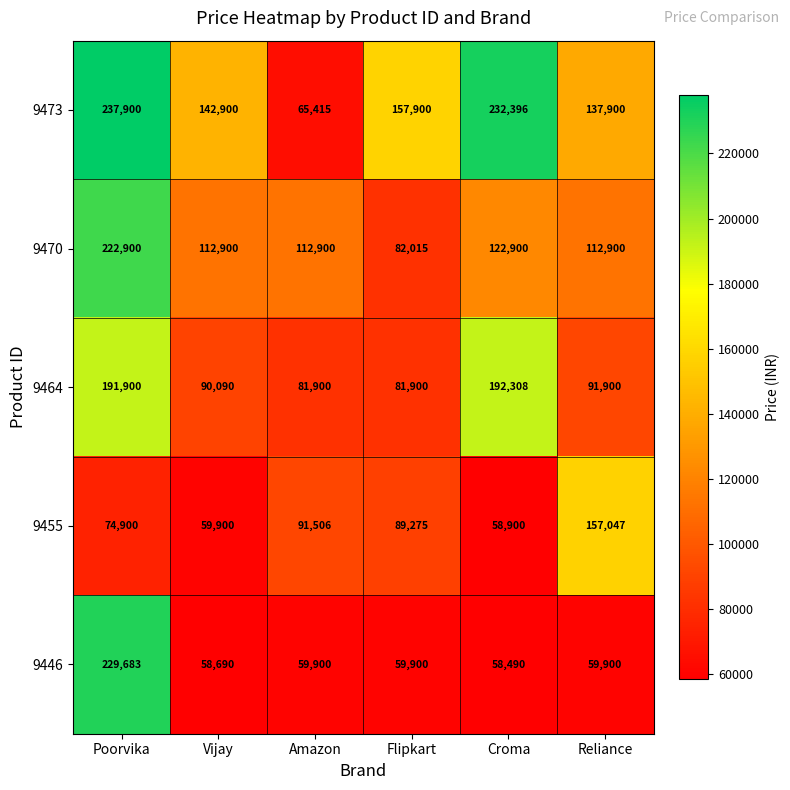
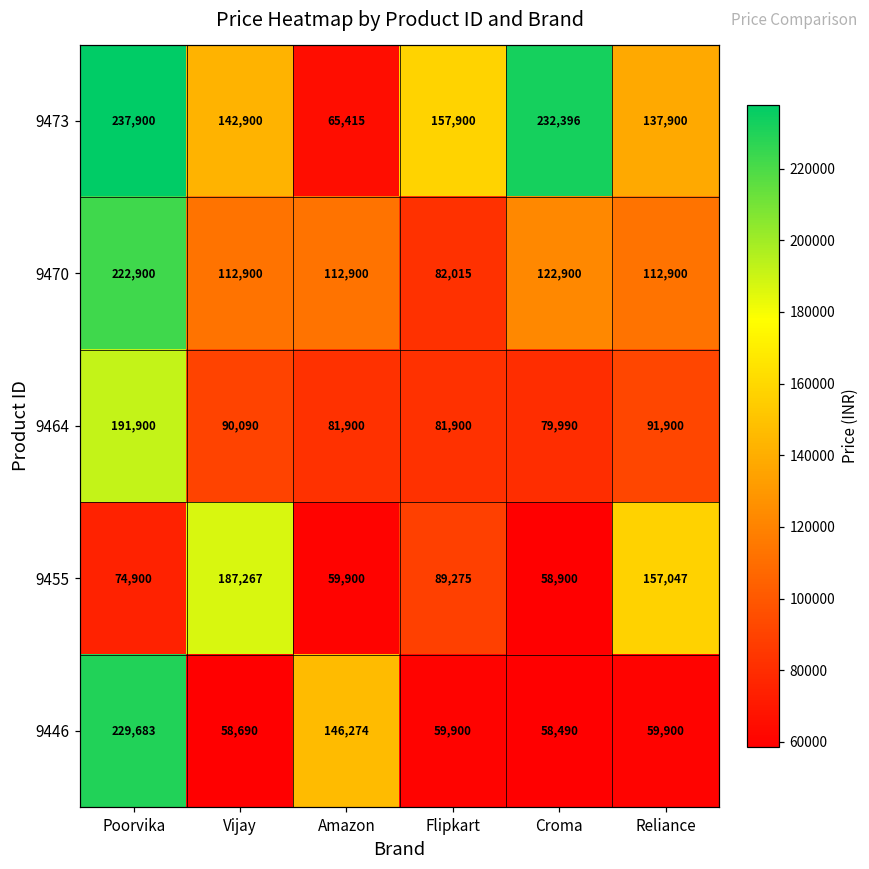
9464, Croma: 192,308 -> 79,990
9455, Vijay: 59,900 -> 187,267
9455, Amazon: 91,506 -> 59,900
9446, Amazon: 59,900 -> 146,274
